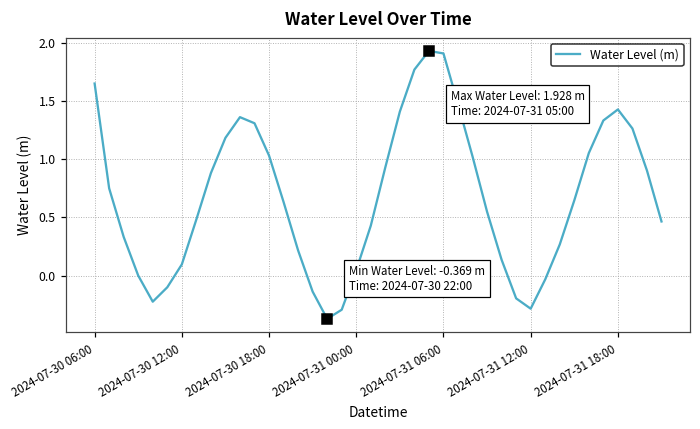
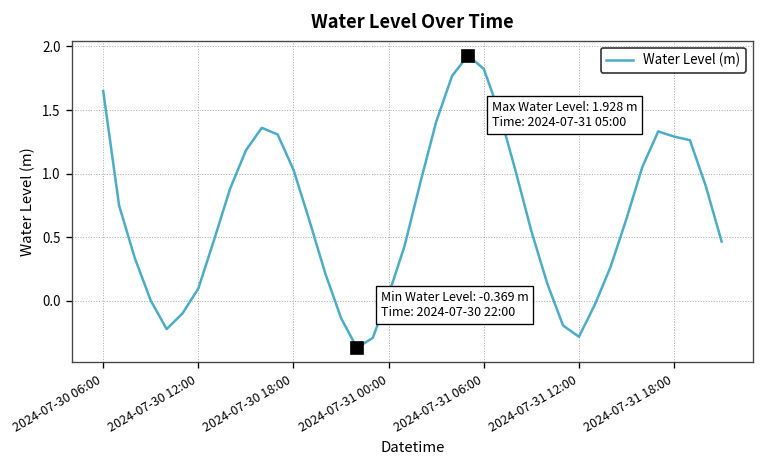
Water Level (m), 2024-07-31 06:00: 1.91 -> 1.82
Water Level (m), 2024-07-31 18:00: 1.43 -> 1.29
